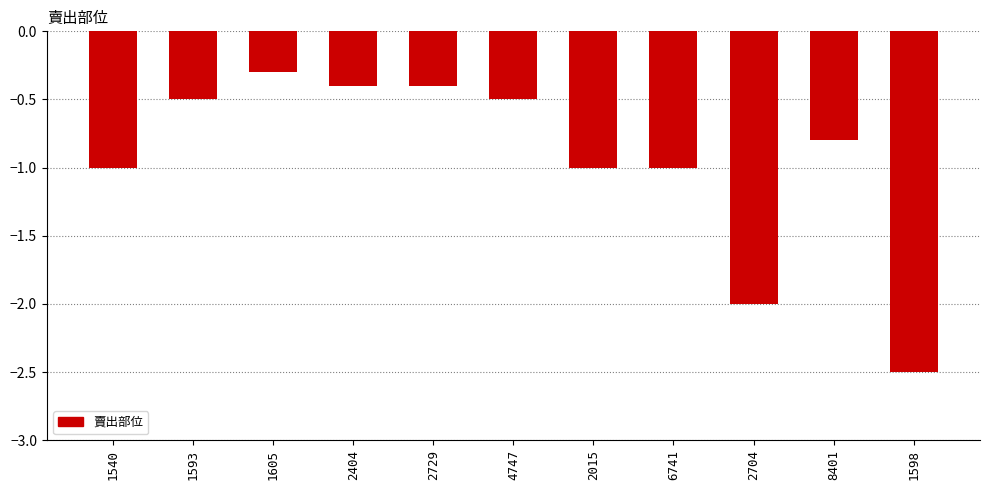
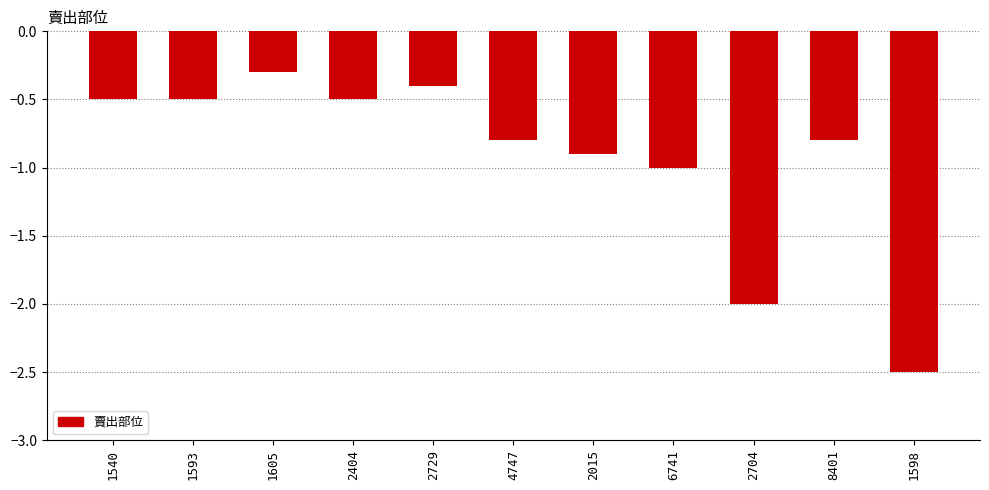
1540: -1.0 -> -0.5
2404: -0.4 -> -0.5
4747: -0.5 -> -0.8
2015: -1.0 -> -0.9
